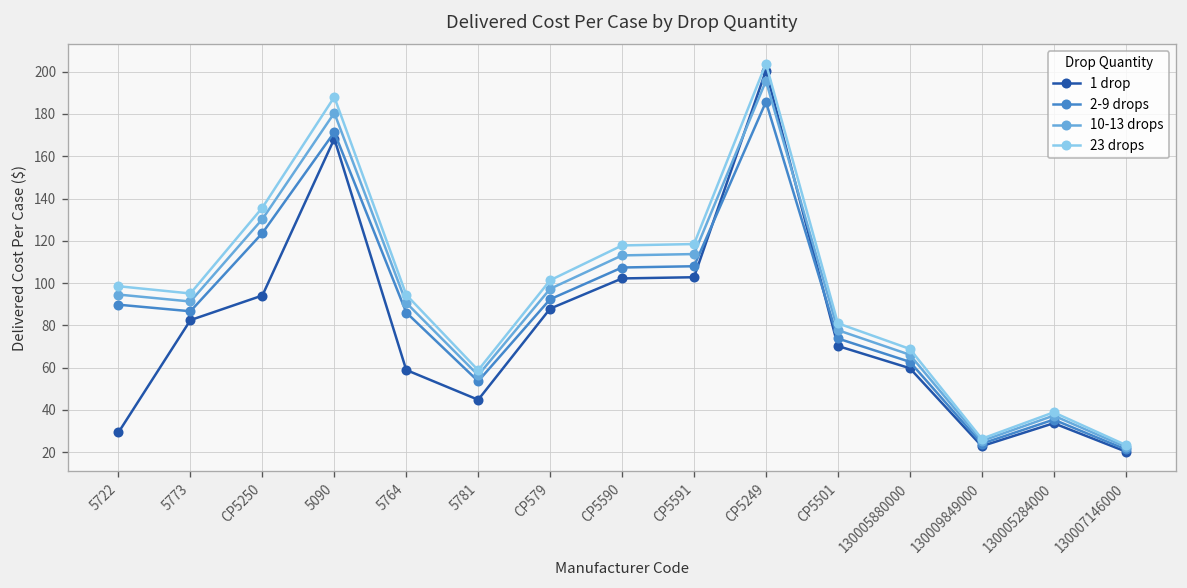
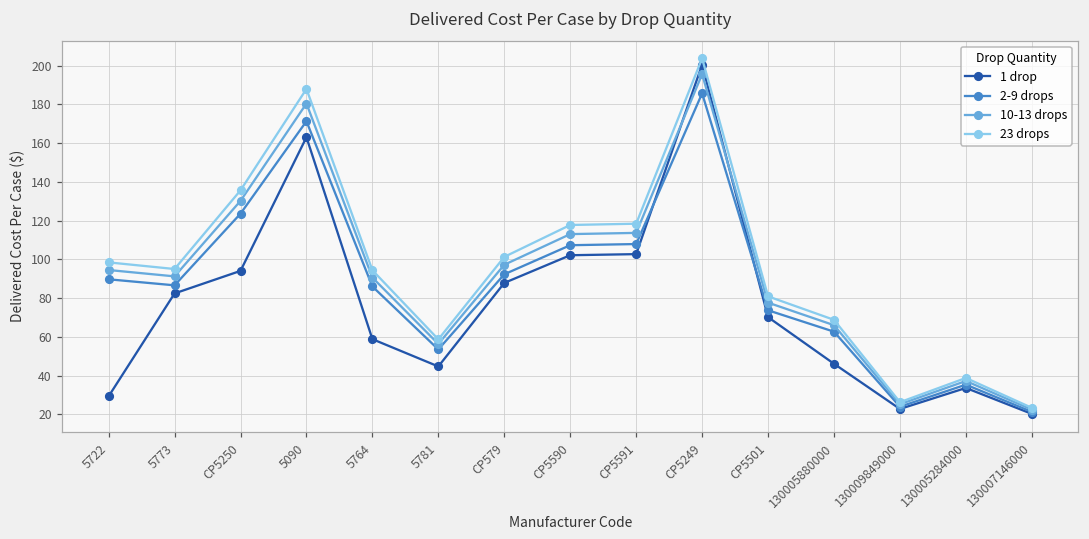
1 drop, 5090: 168 -> 163
1 drop, 130005880000: 60 -> 46
